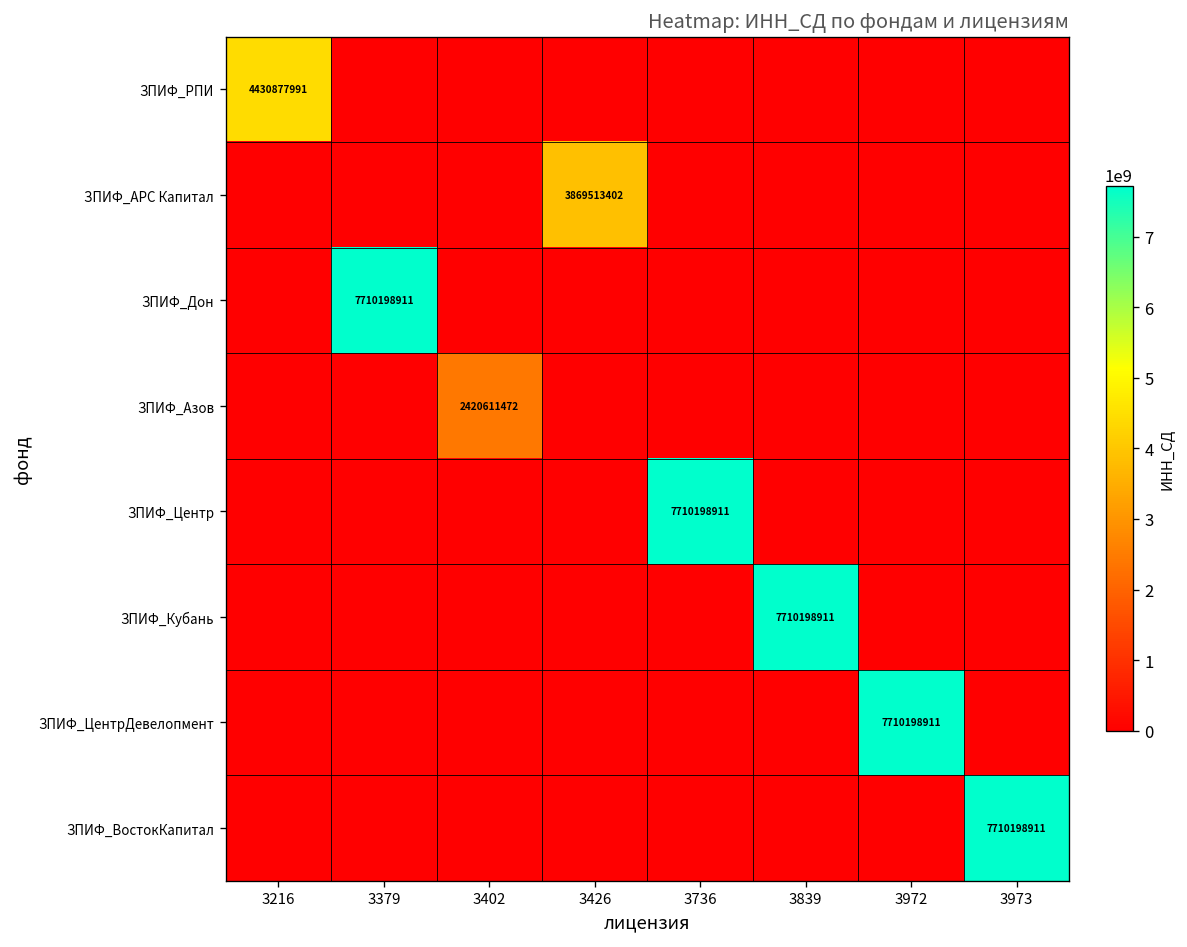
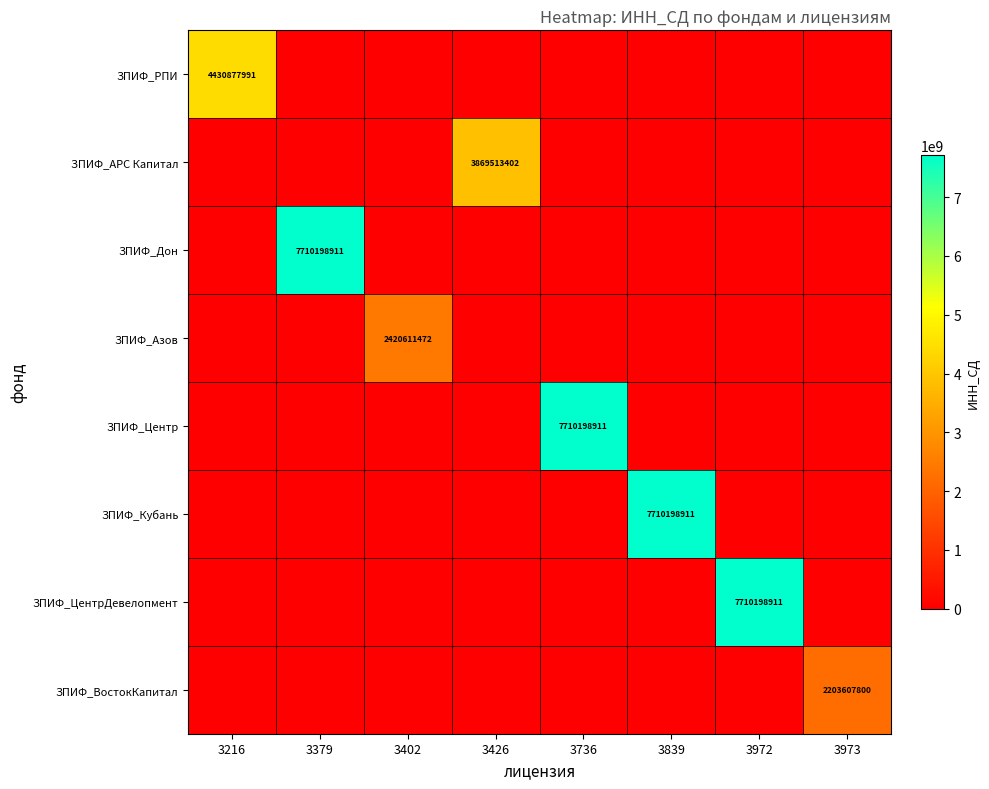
ЗПИФ_ВостокКапитал, 3973: 7710198911 -> 2203607800
